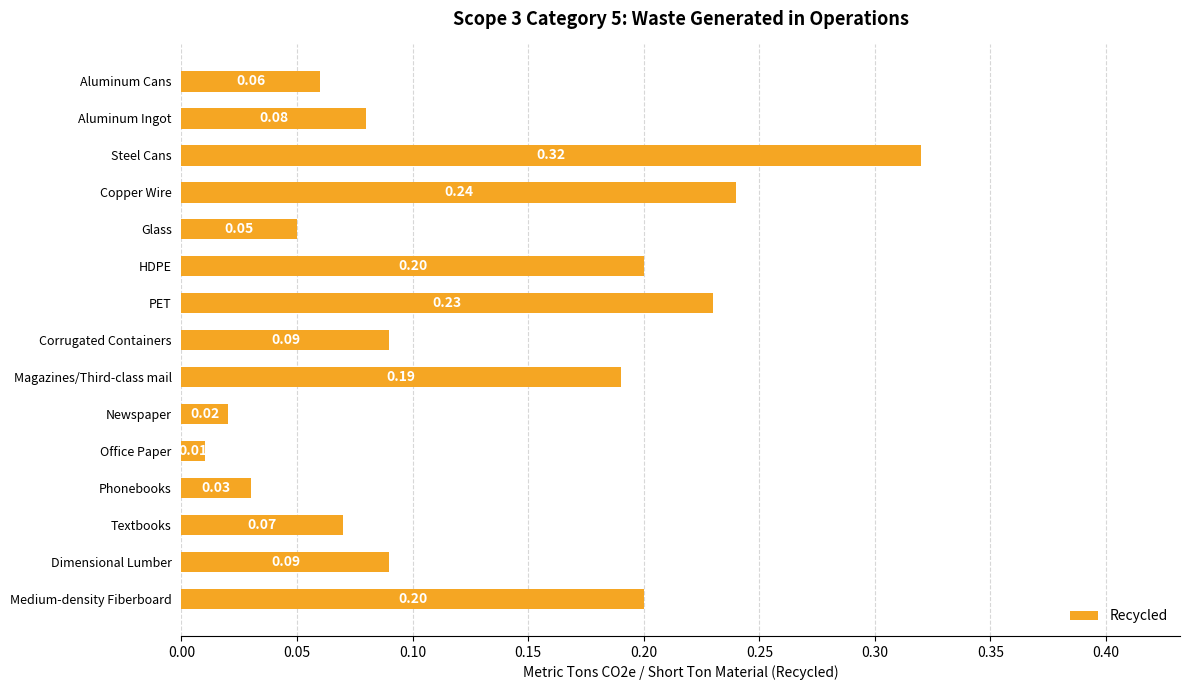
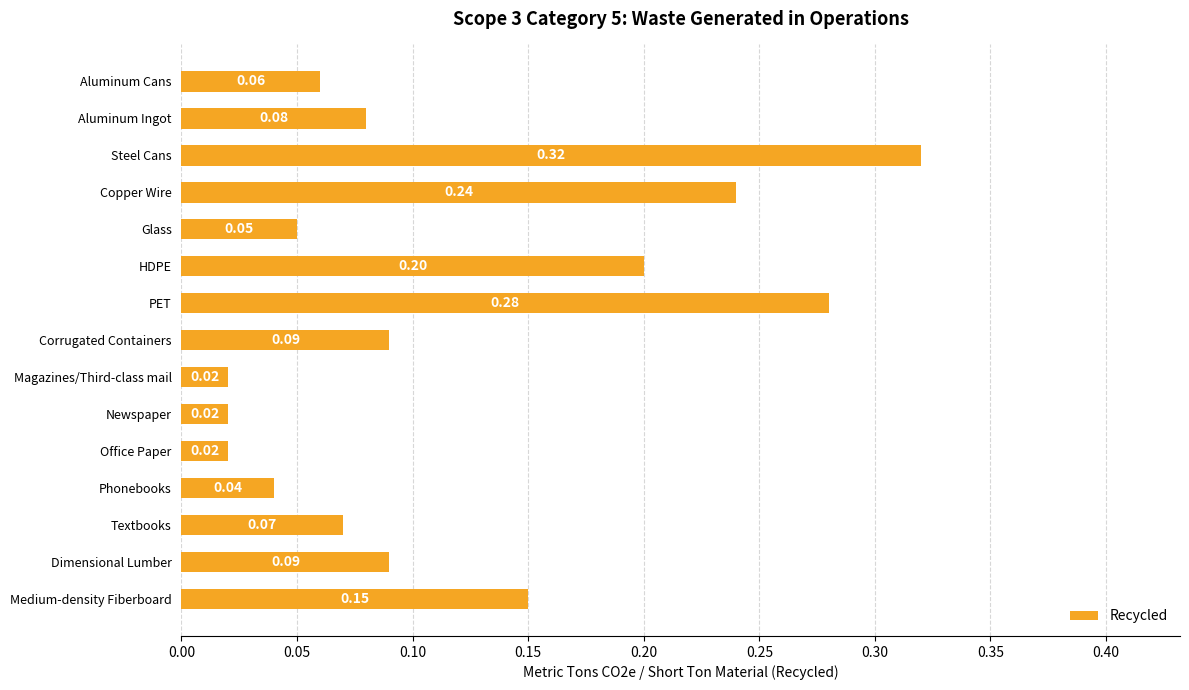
PET: 0.23 -> 0.28
Magazines/Third-class mail: 0.19 -> 0.02
Office Paper: 0.01 -> 0.02
Phonebooks: 0.03 -> 0.04
Medium-density Fiberboard: 0.20 -> 0.15
